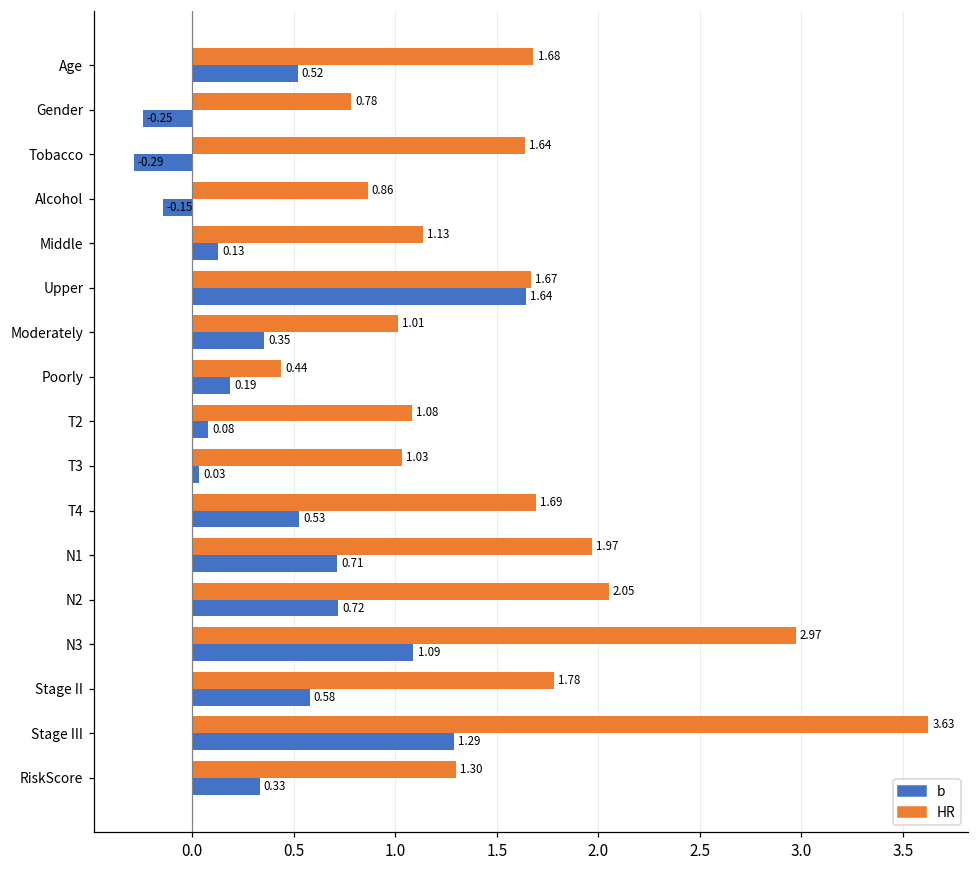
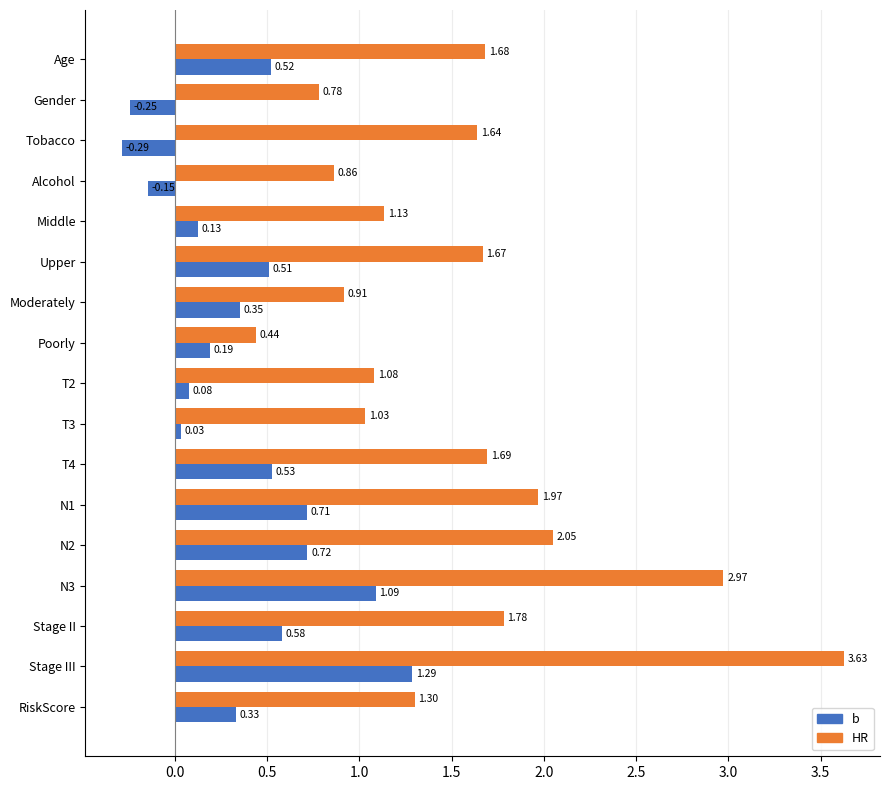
b, Upper: 1.64 -> 0.51
HR, Moderately: 1.01 -> 0.91
